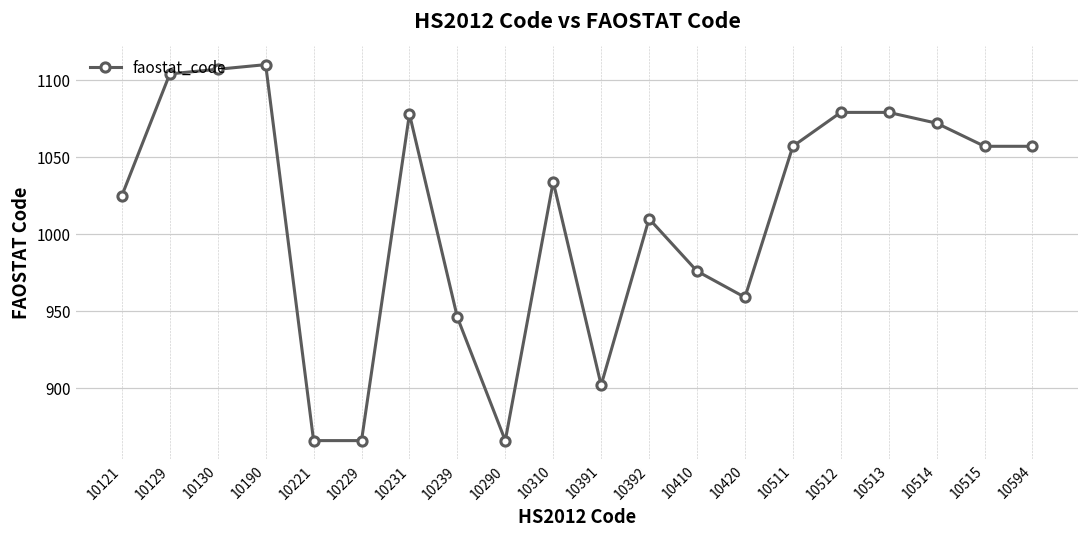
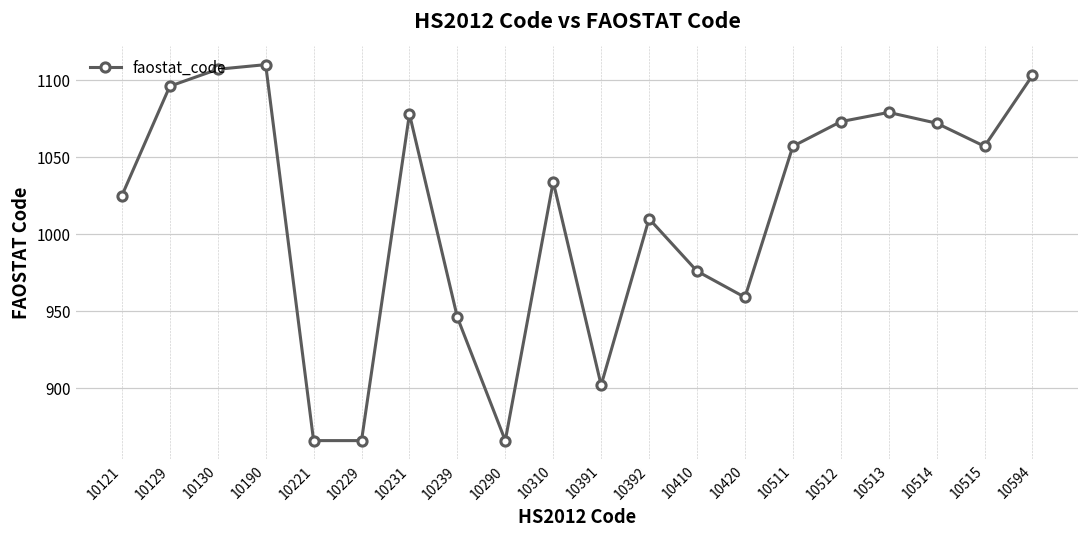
10129: 1104 -> 1096
10512: 1079 -> 1073
10594: 1057 -> 1103
